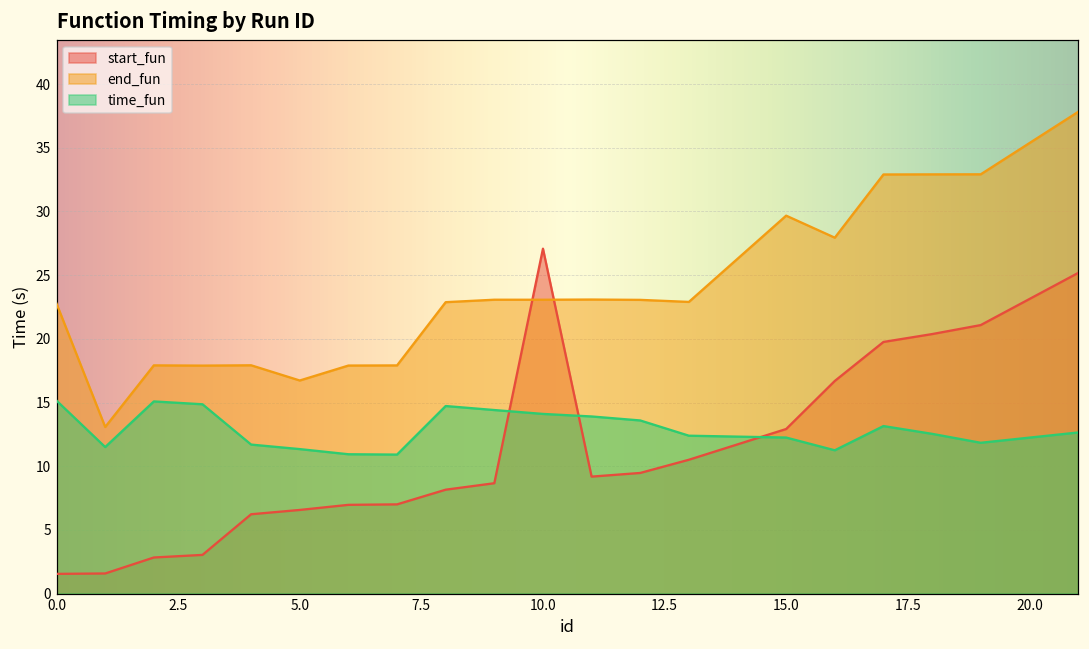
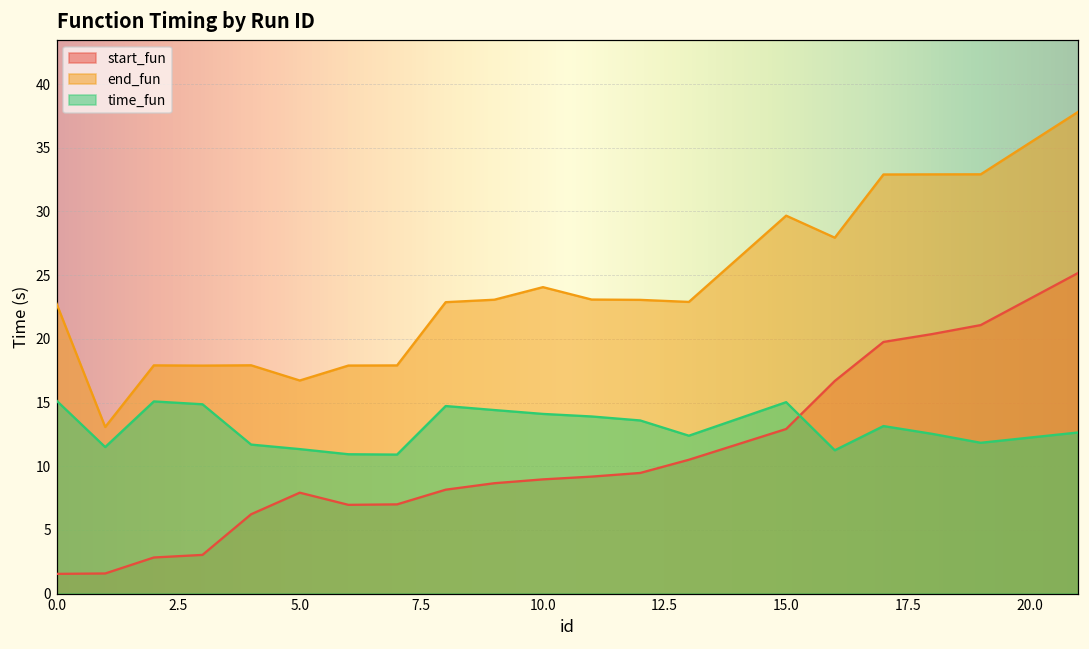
start_fun, 5.0: 6.6 -> 7.9
start_fun, 10.0: 27.1 -> 9.0
end_fun, 10.0: 23.1 -> 24.1
time_fun, 15.0: 12.2 -> 15.0
